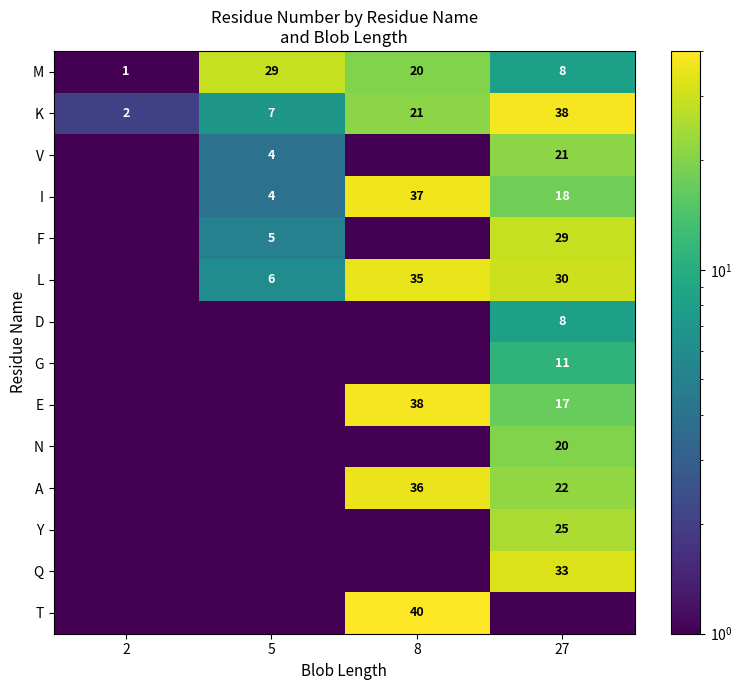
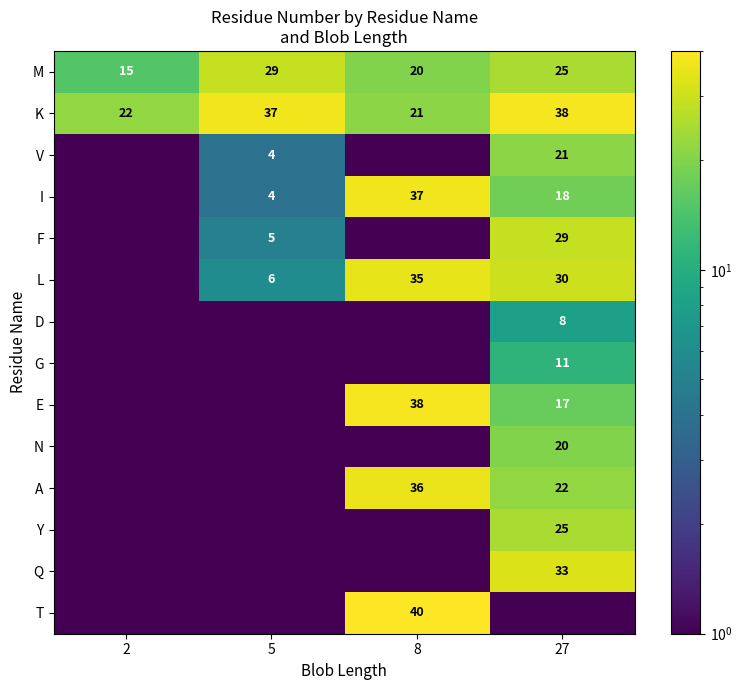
M, 2: 1 -> 15
M, 27: 8 -> 25
K, 2: 2 -> 22
K, 5: 7 -> 37
